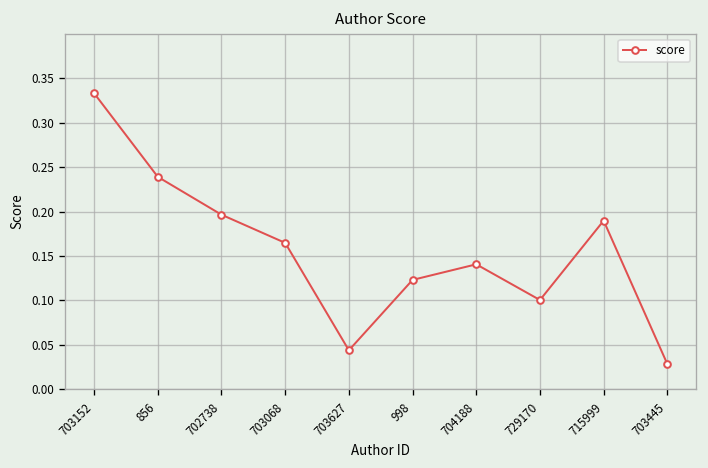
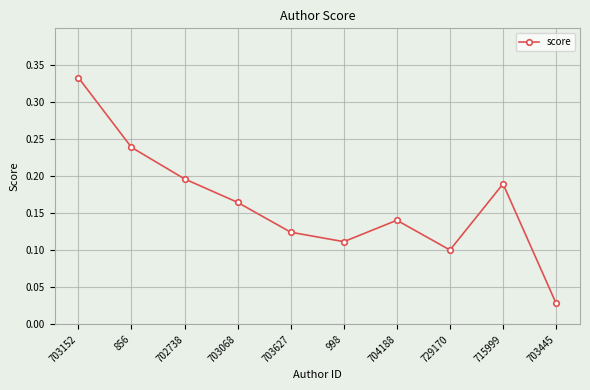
703627: 0.04 -> 0.12
998: 0.12 -> 0.11
